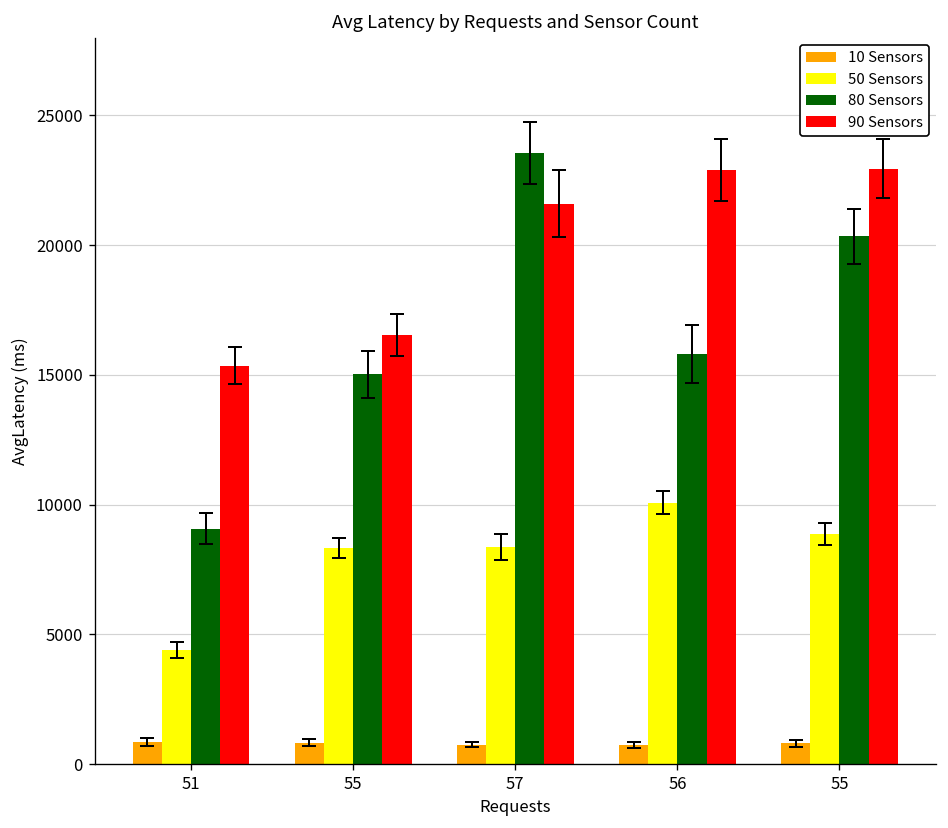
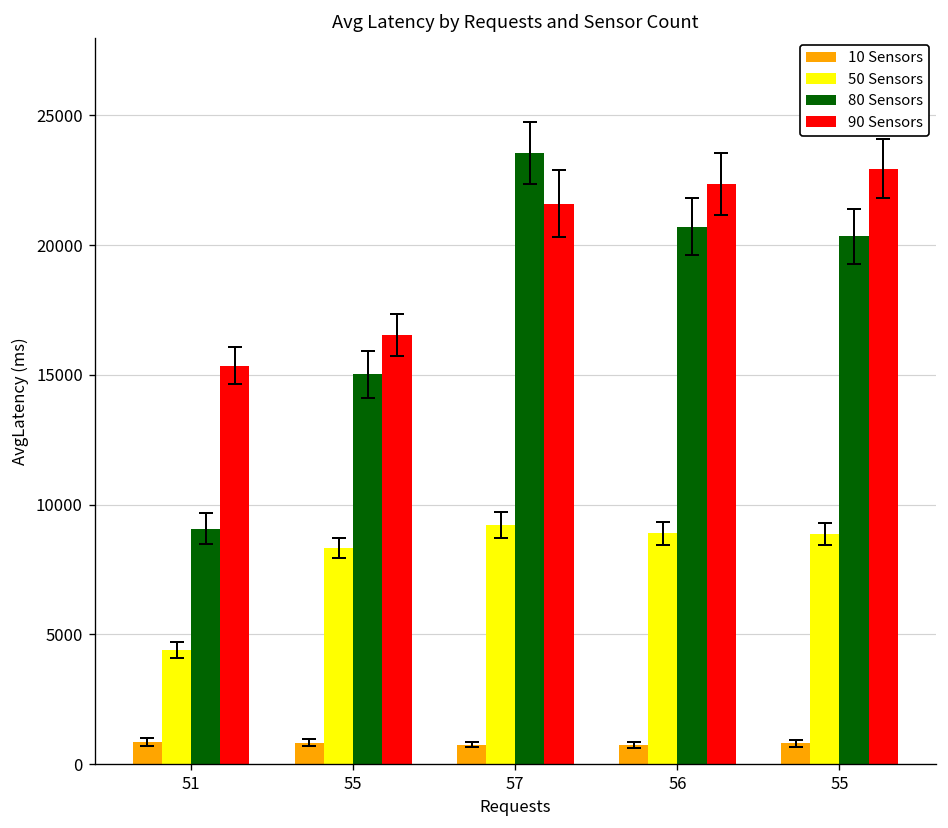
50 Sensors, 57: 8400 -> 9200
50 Sensors, 56: 10100 -> 8900
80 Sensors, 56: 15800 -> 20700
90 Sensors, 56: 22900 -> 22400
